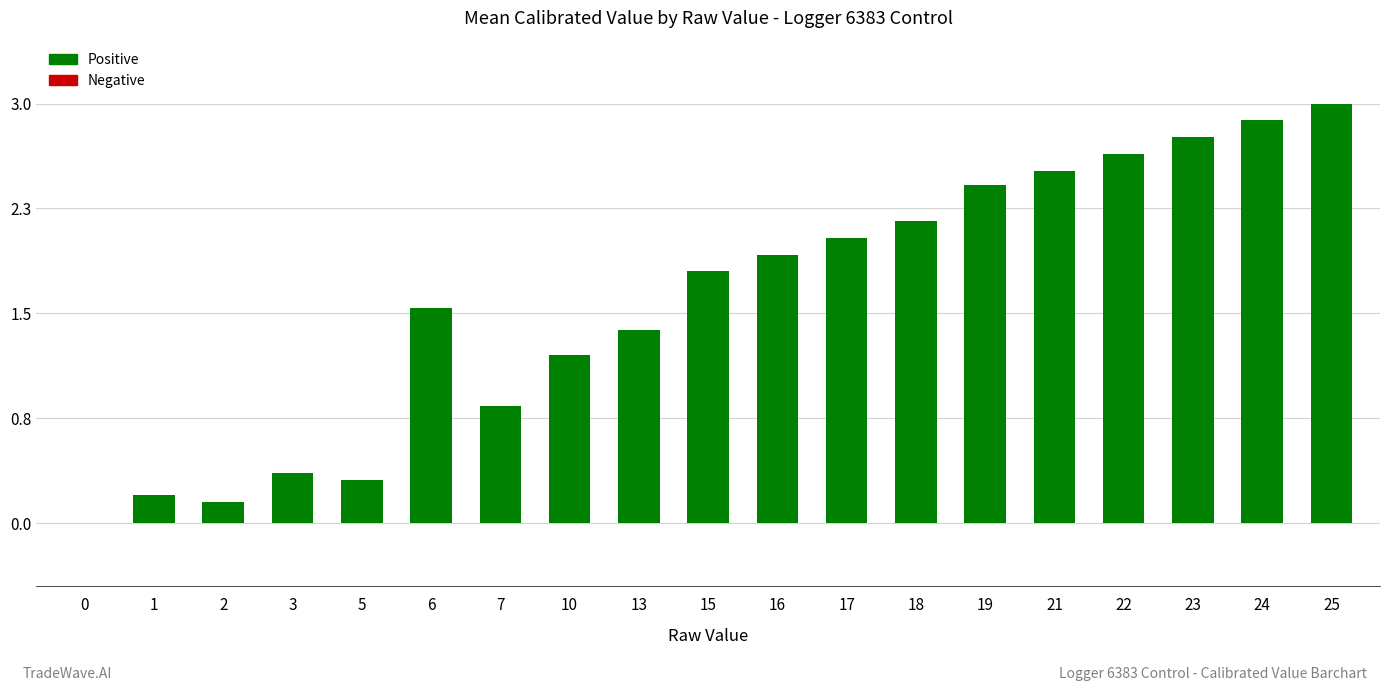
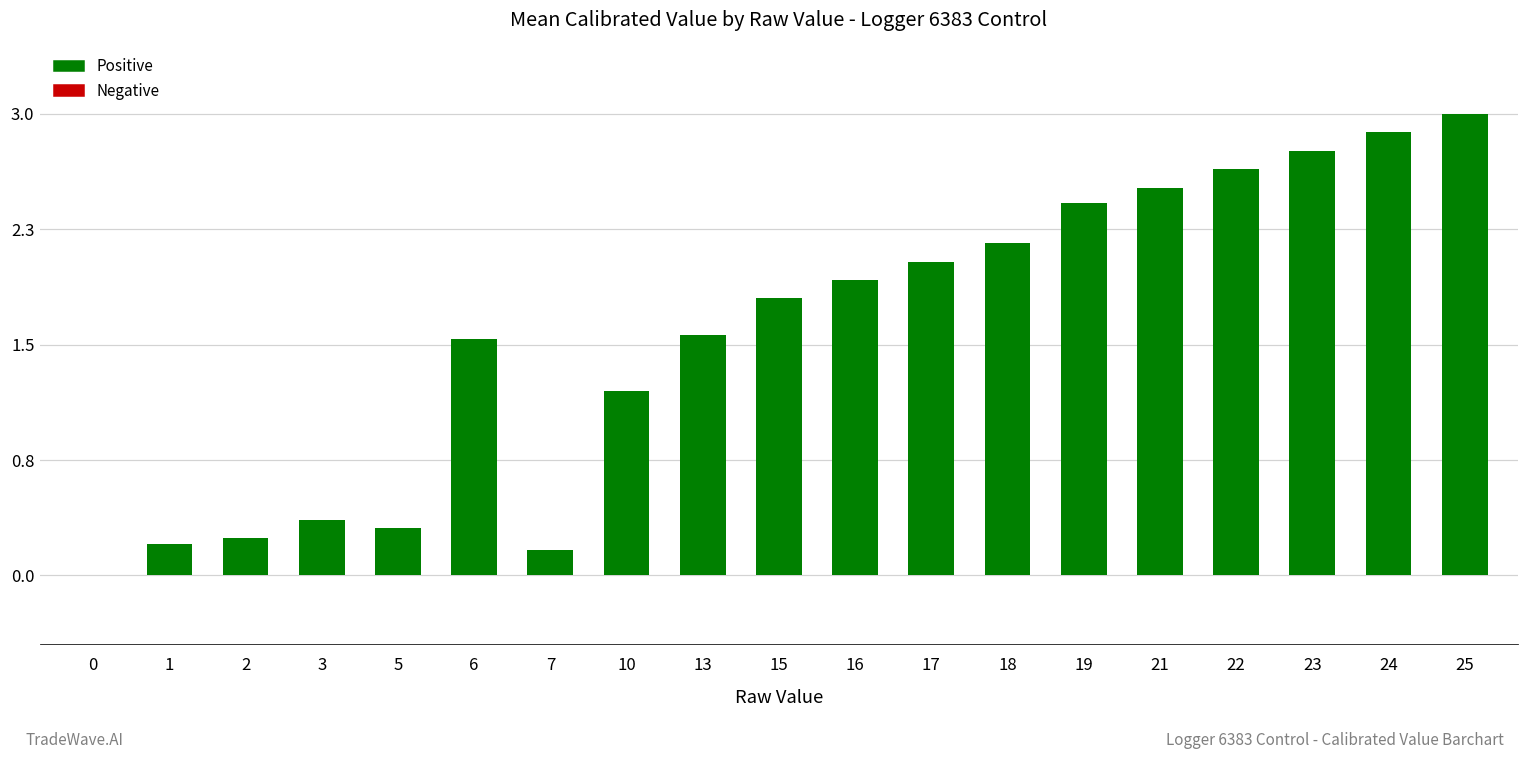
2: 0.16 -> 0.24
7: 0.85 -> 0.17
13: 1.40 -> 1.58
